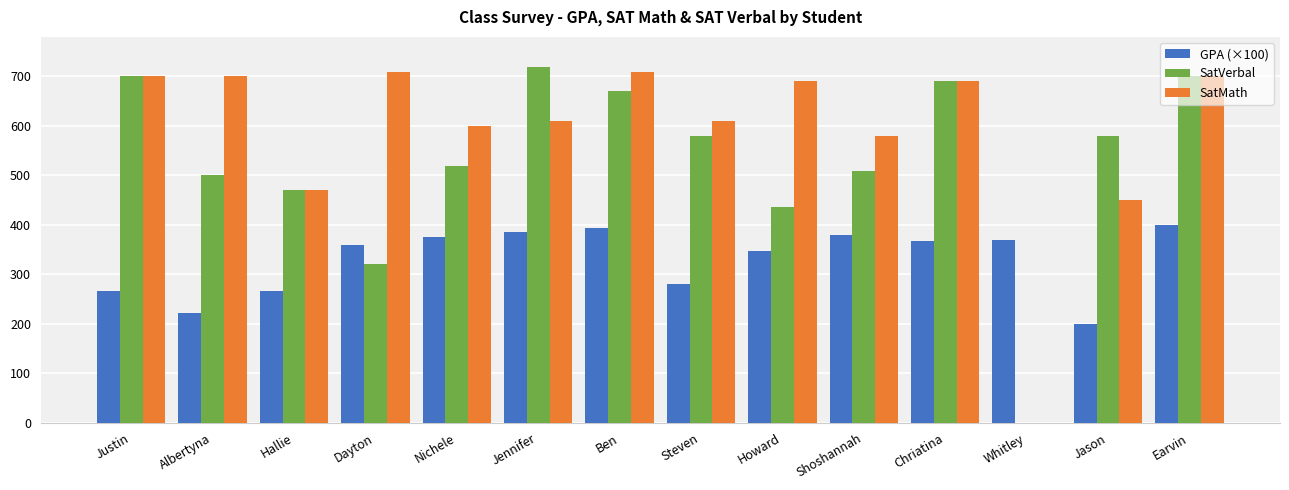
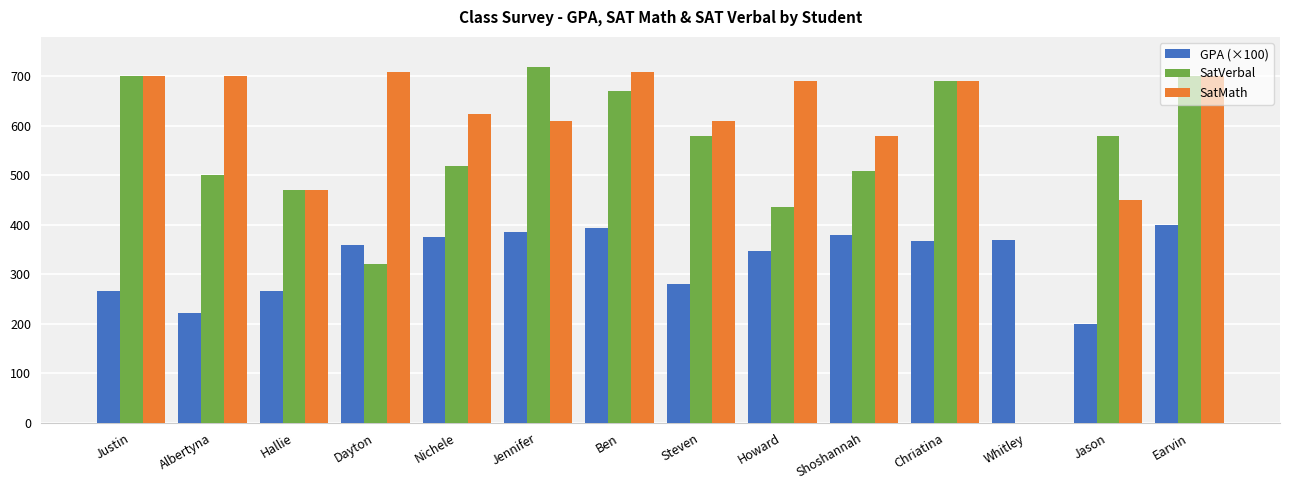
SatMath, Nichele: 600 -> 620
